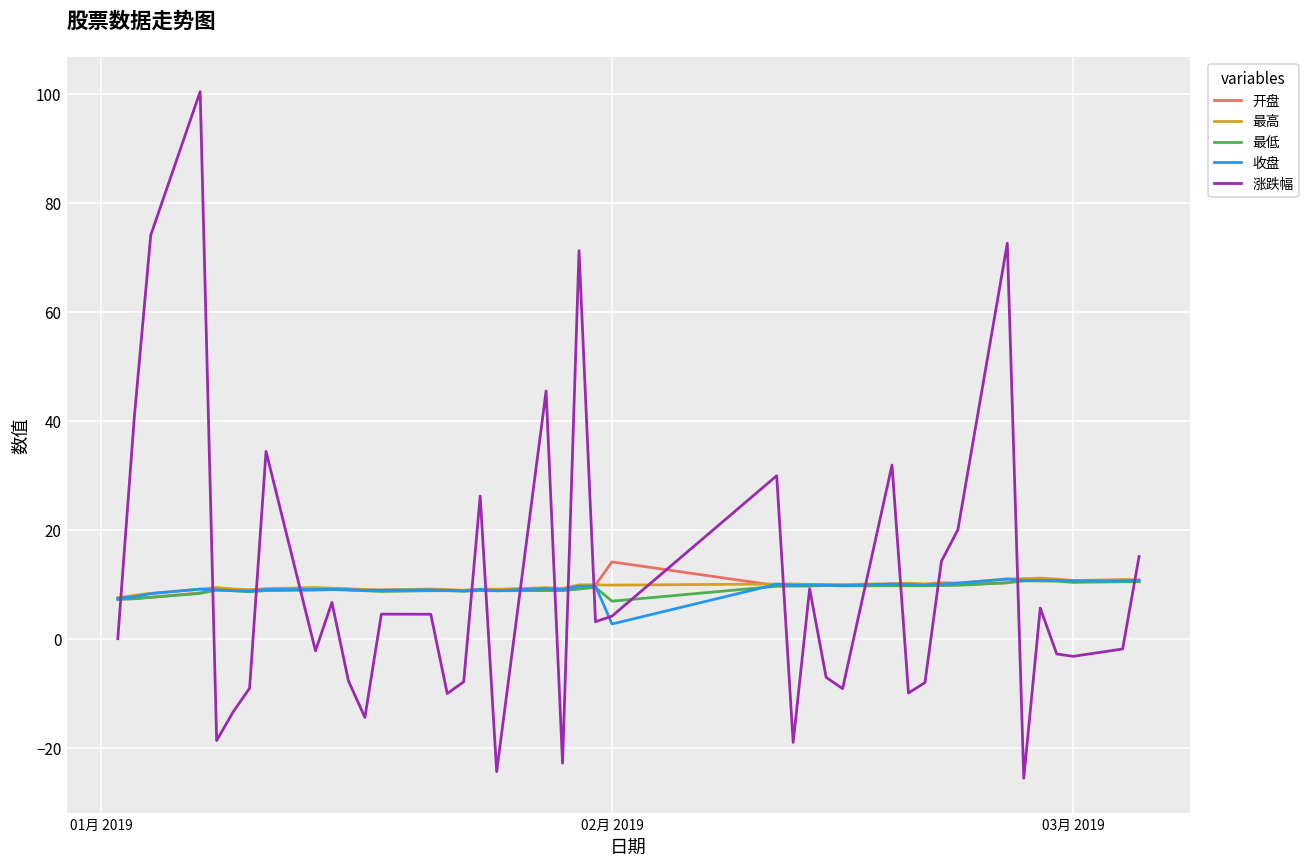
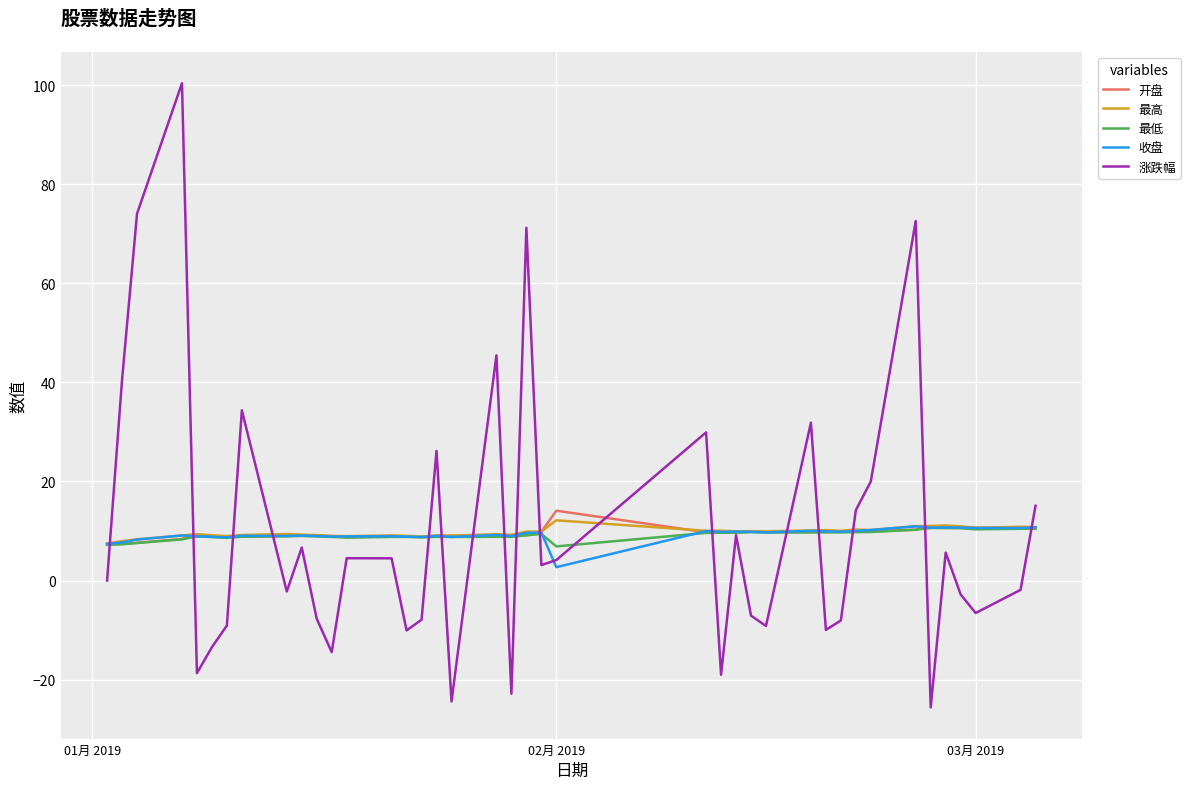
最高, 02月 2019: 10 -> 12
涨跌幅, 03月 2019: -3 -> -7
